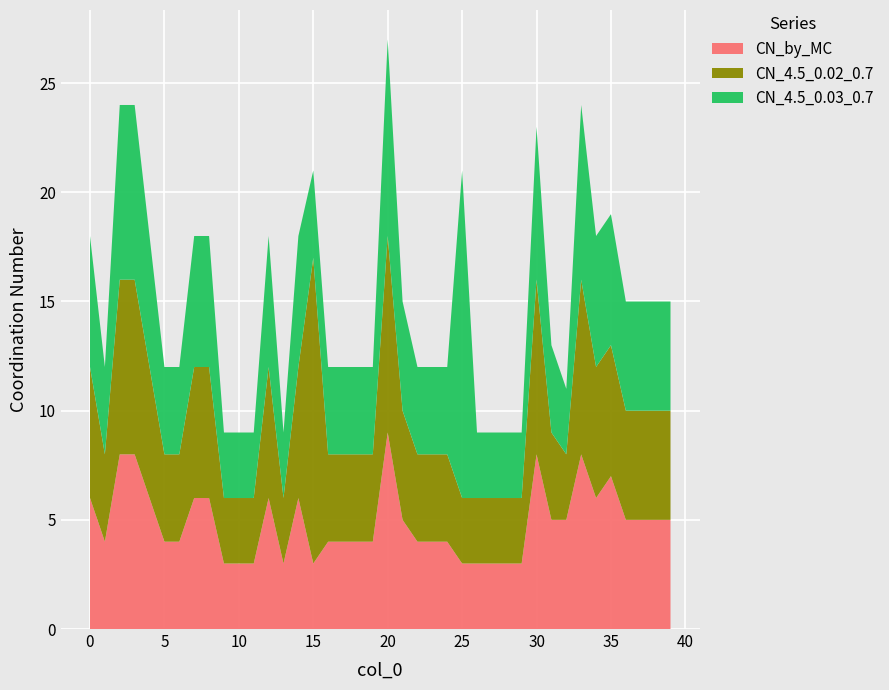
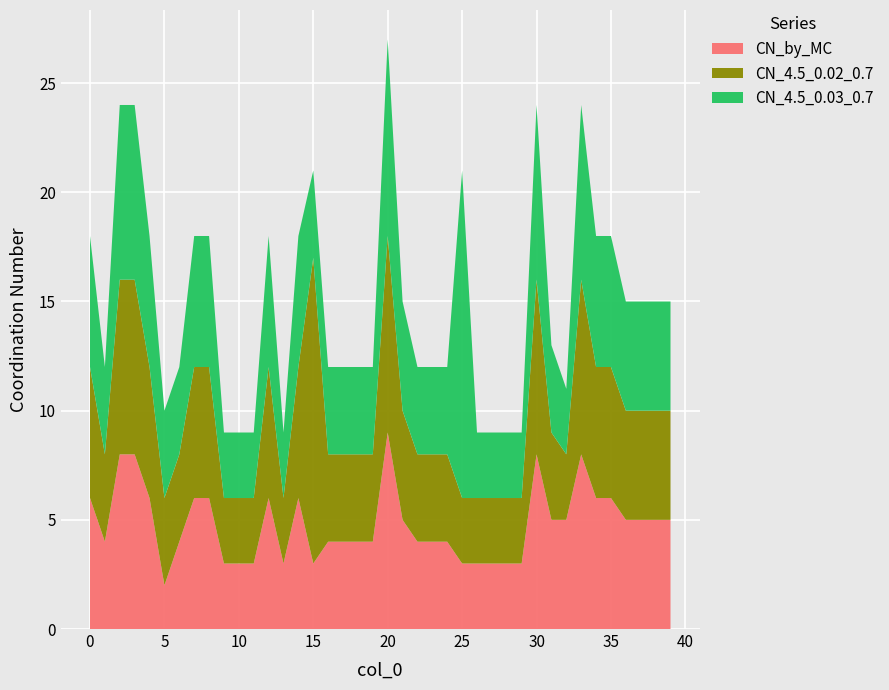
CN_by_MC, 5: 4 -> 2
CN_4.5_0.03_0.7, 30: 7 -> 8
CN_by_MC, 35: 7 -> 6
